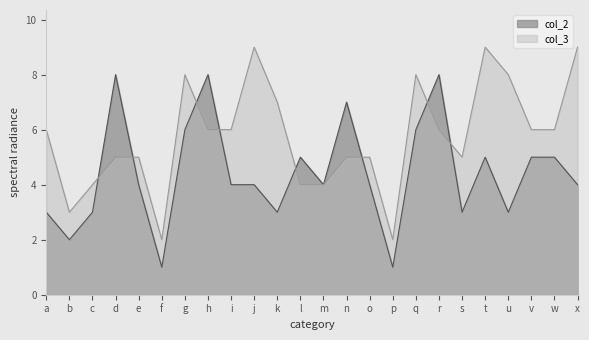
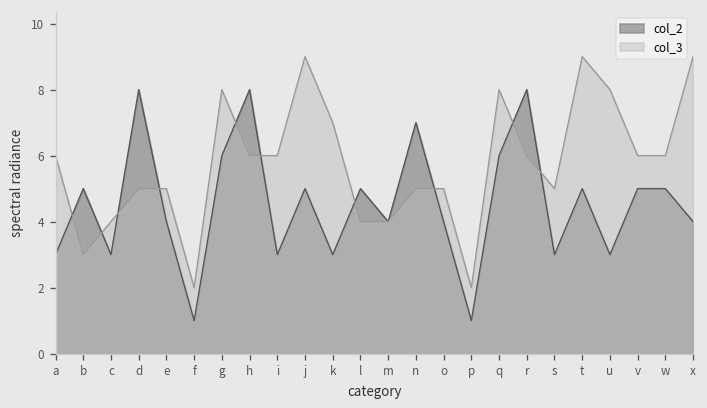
col_2, b: 2 -> 5
col_2, i: 4 -> 3
col_2, j: 4 -> 5
